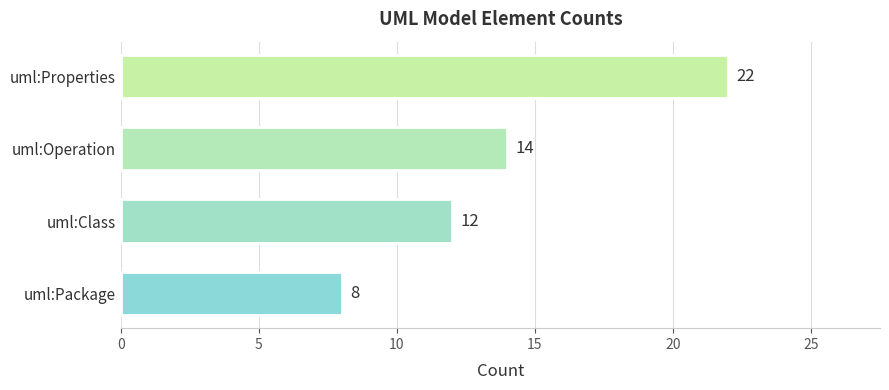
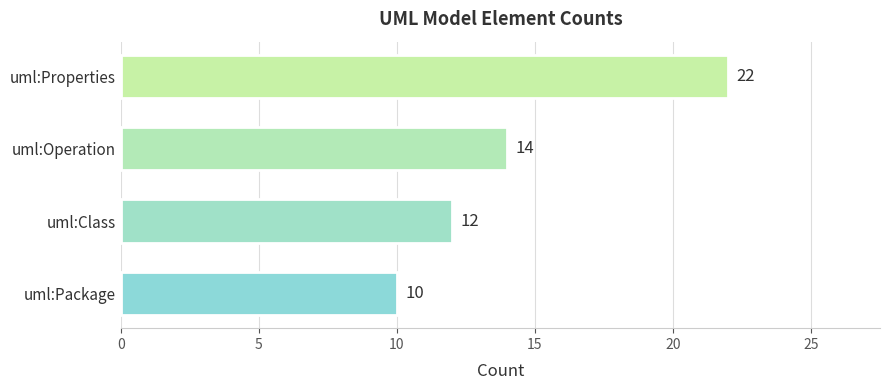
uml:Package: 8 -> 10
